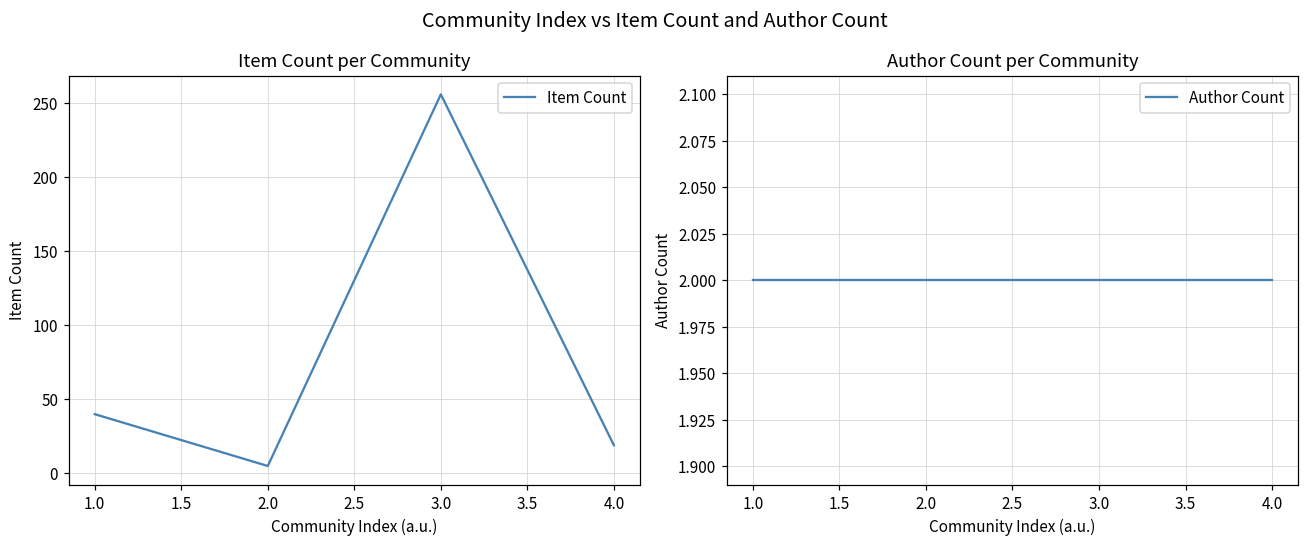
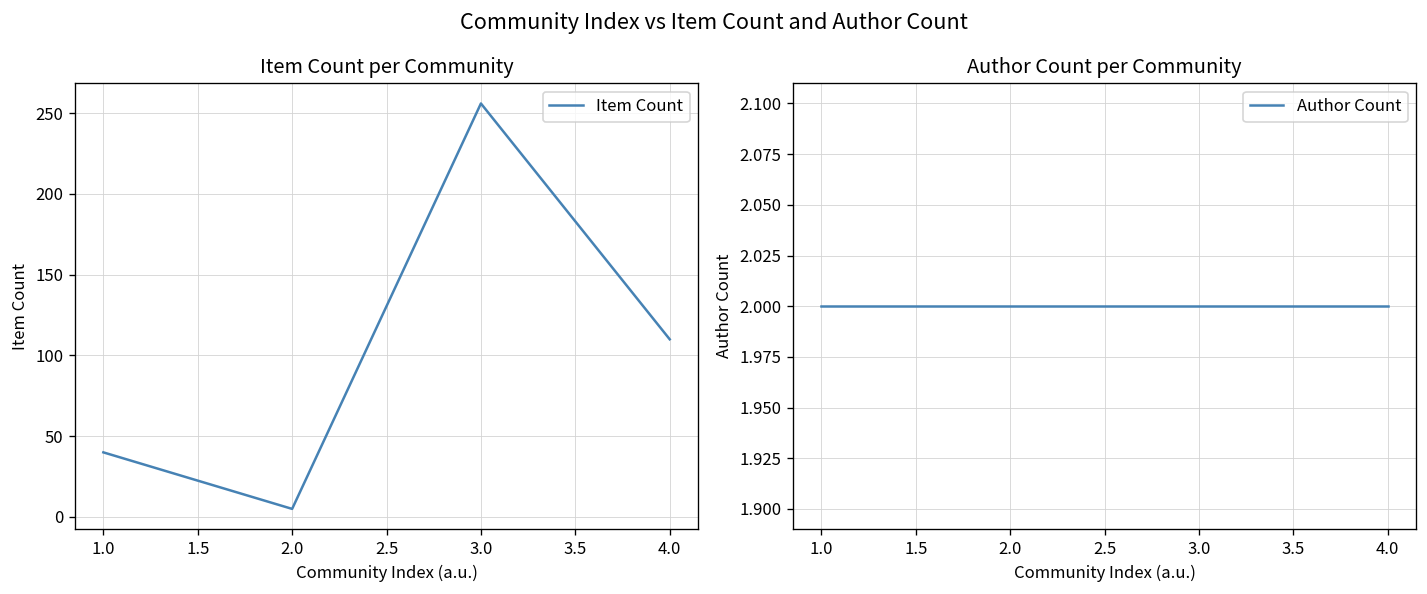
Item Count per Community, 4.0: 19 -> 110
